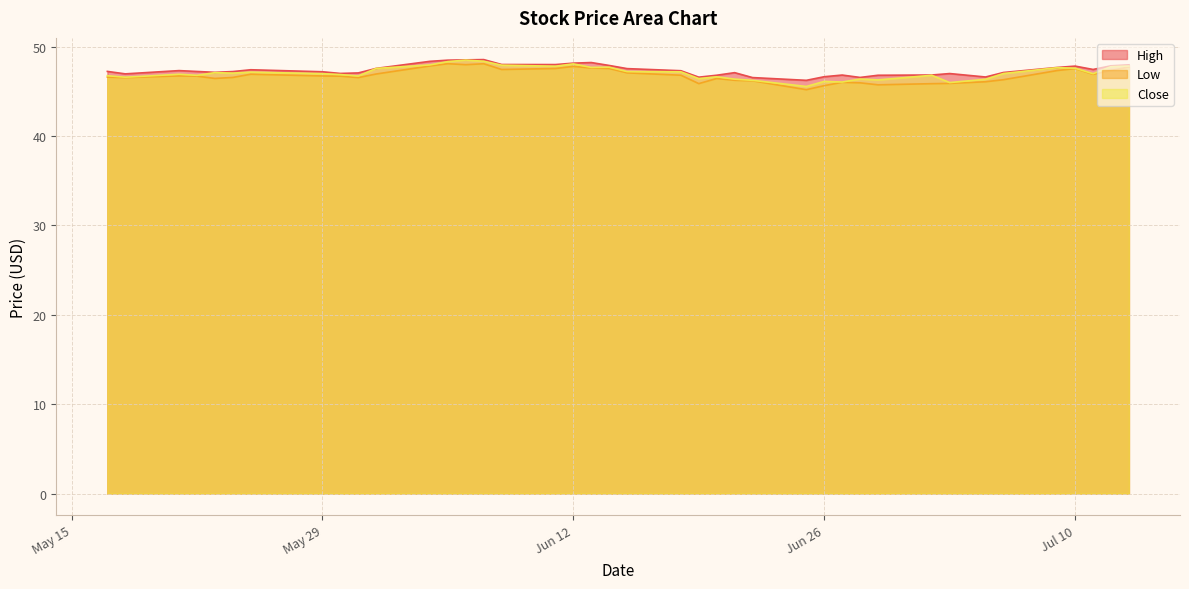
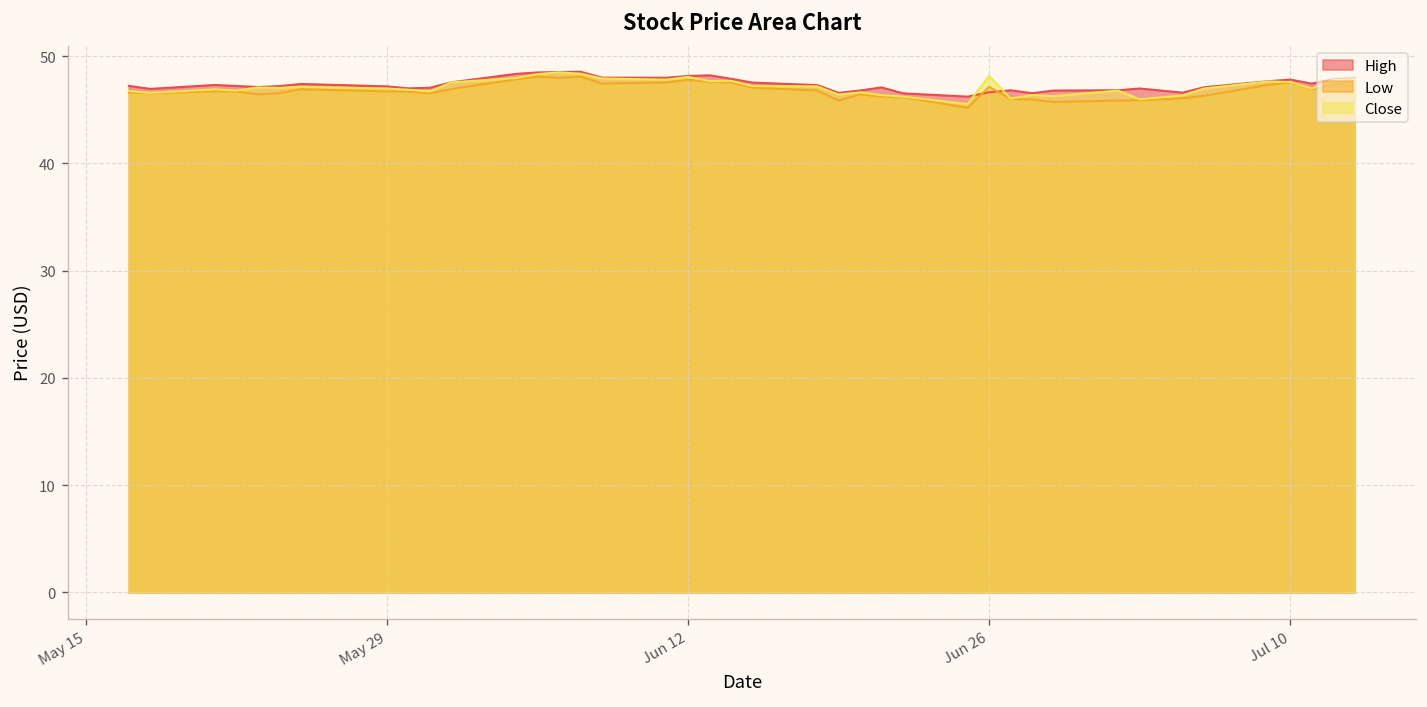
Low, Jun 26: 46 -> 47
Close, Jun 26: 46 -> 48
